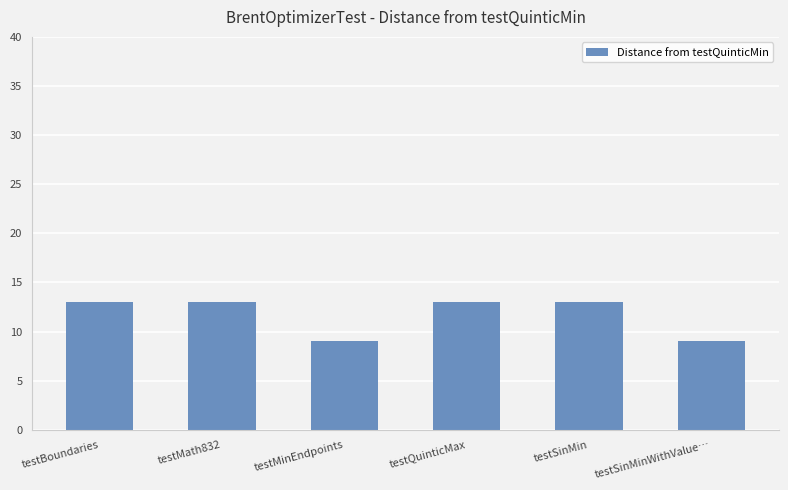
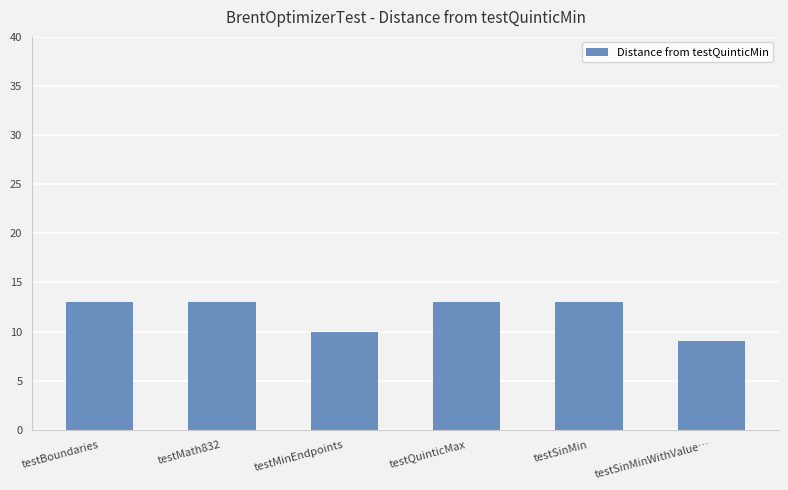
testMinEndpoints: 9 -> 10
